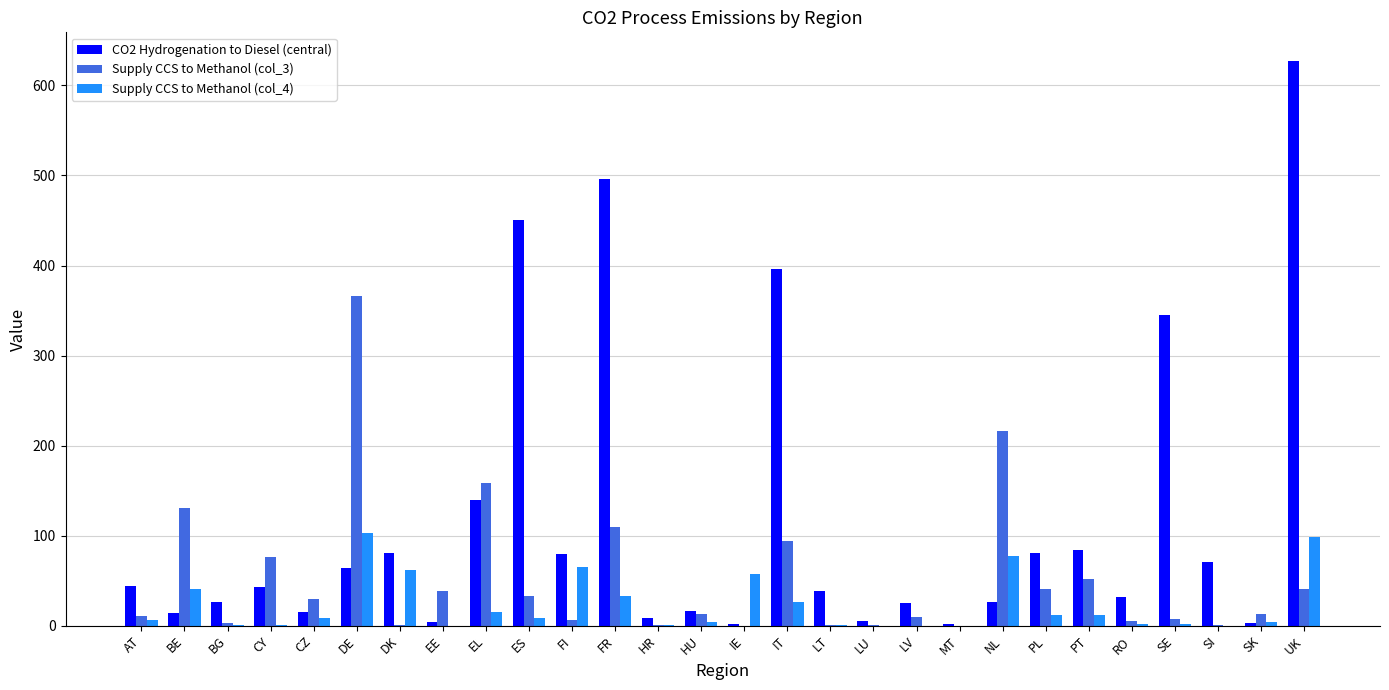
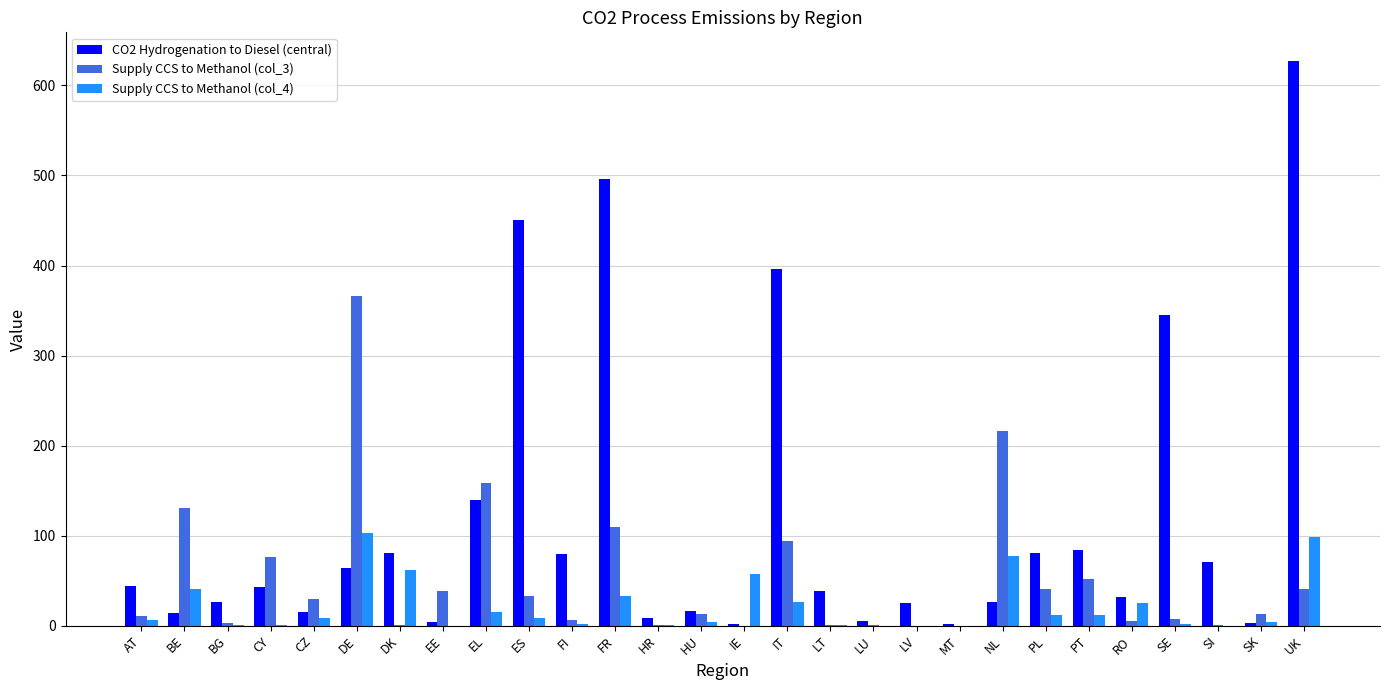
Supply CCS to Methanol (col_4), FI: 70 -> 0
Supply CCS to Methanol (col_3), LV: 10 -> 0
Supply CCS to Methanol (col_4), RO: 0 -> 30
